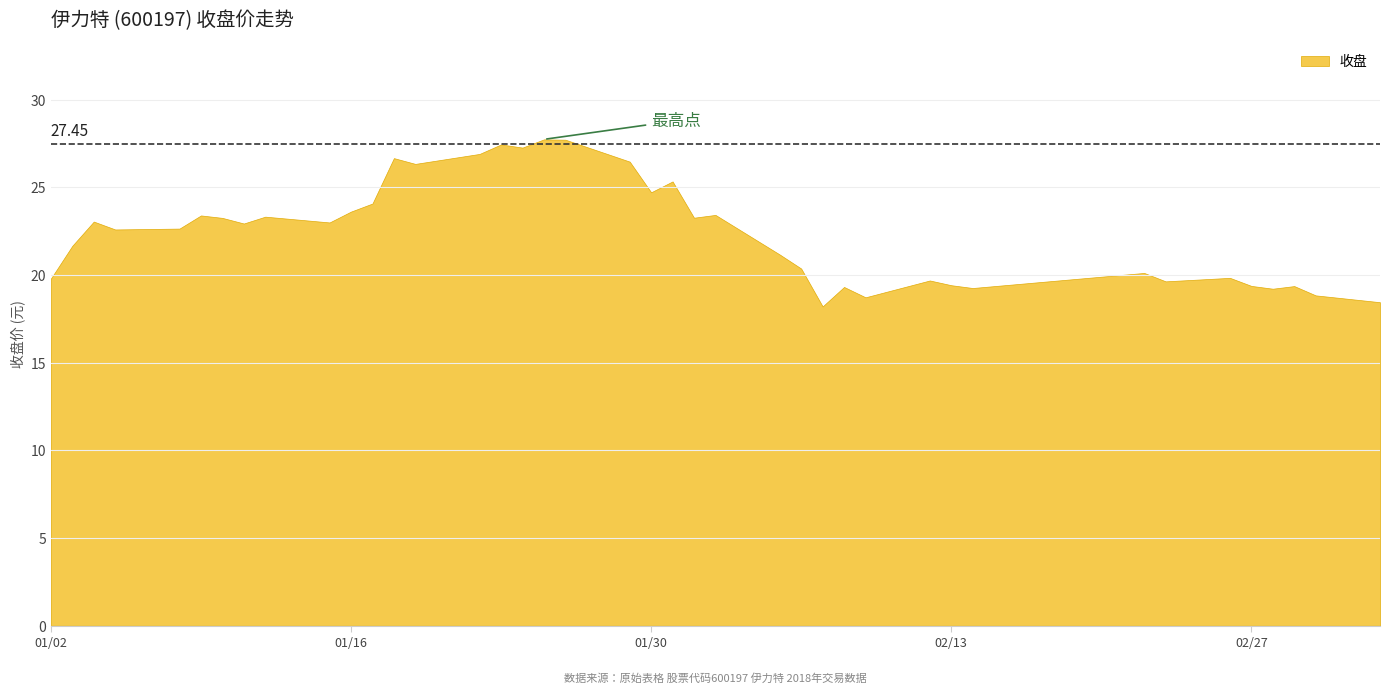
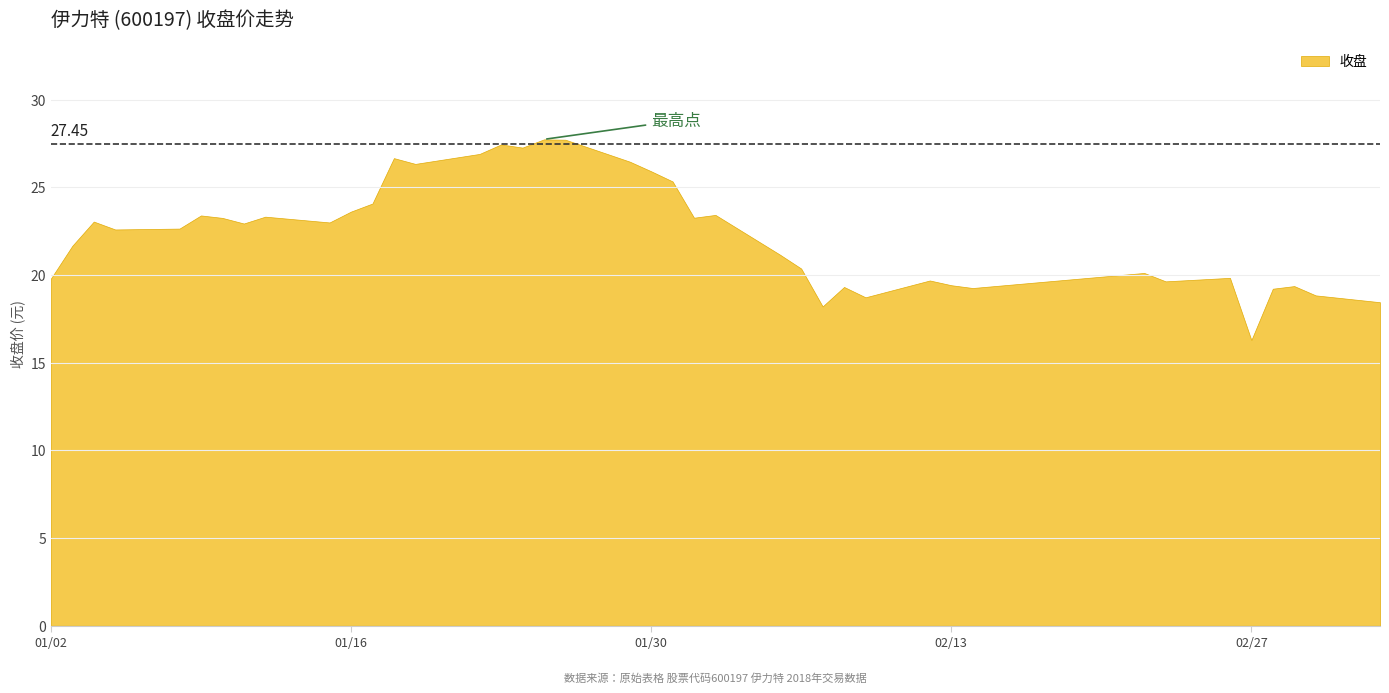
01/30: 24.7 -> 25.9
02/27: 19.4 -> 16.3
